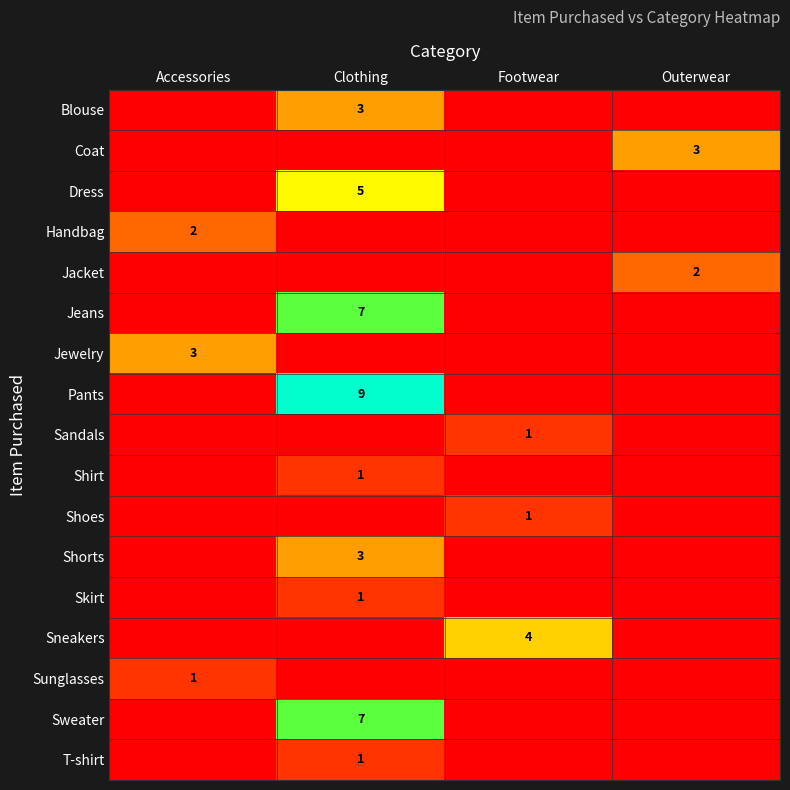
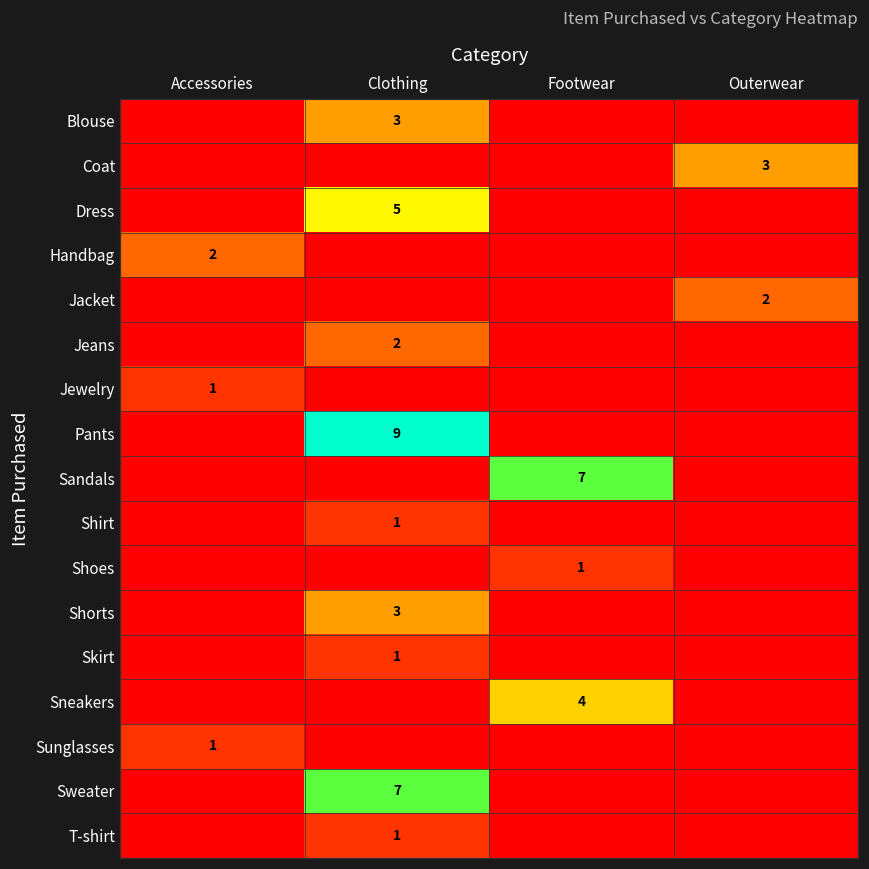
Jeans, Clothing: 7 -> 2
Jewelry, Accessories: 3 -> 1
Sandals, Footwear: 1 -> 7
